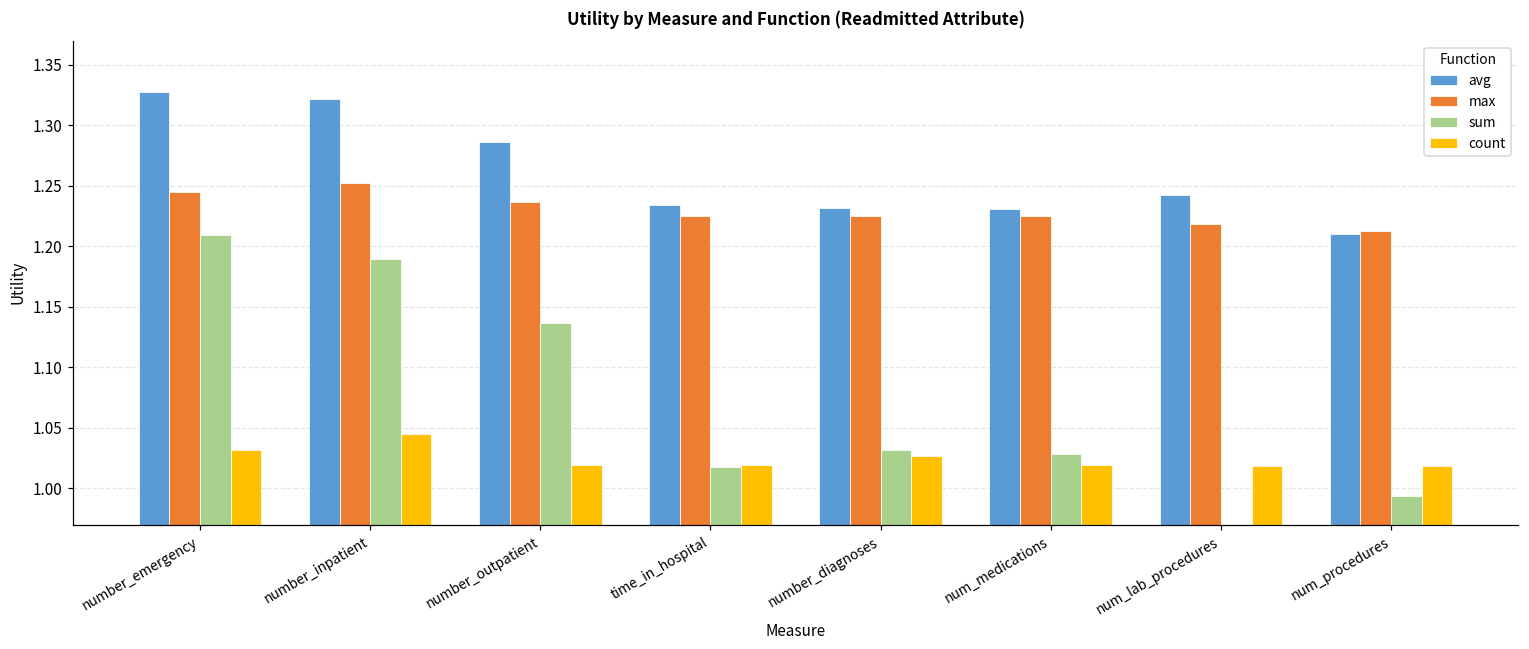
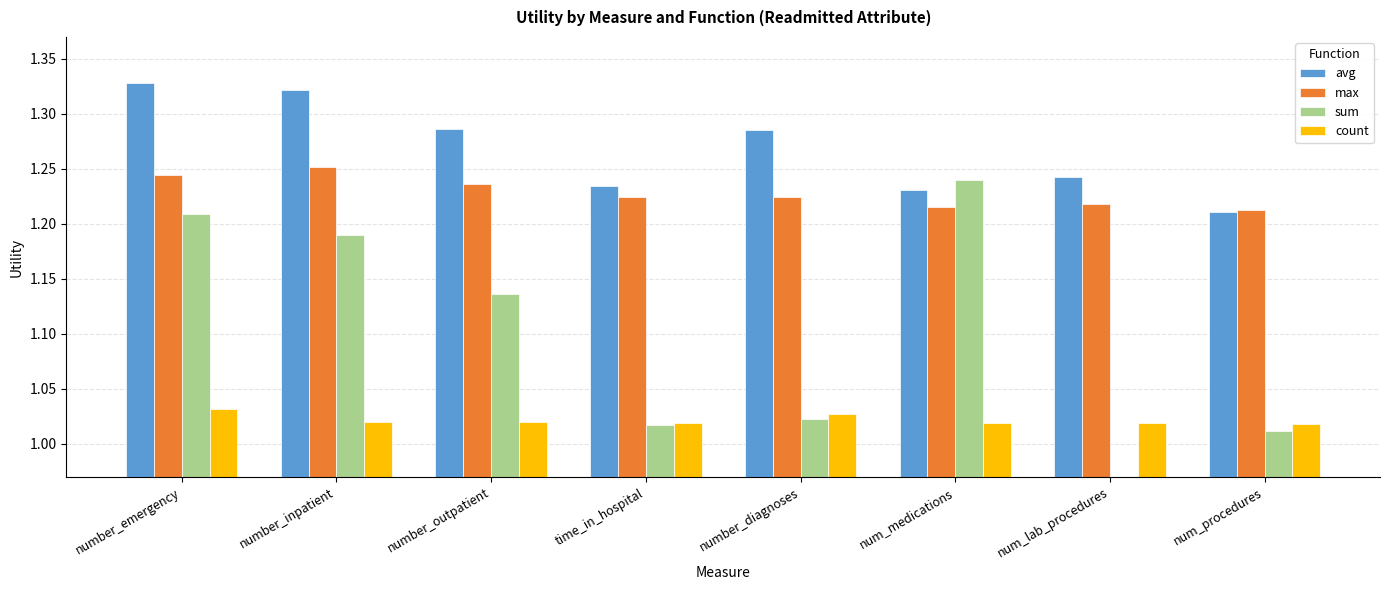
count, number_inpatient: 1.045 -> 1.020
avg, number_diagnoses: 1.232 -> 1.285
sum, number_diagnoses: 1.031 -> 1.022
max, num_medications: 1.225 -> 1.216
sum, num_medications: 1.028 -> 1.240
sum, num_procedures: 0.994 -> 1.012
